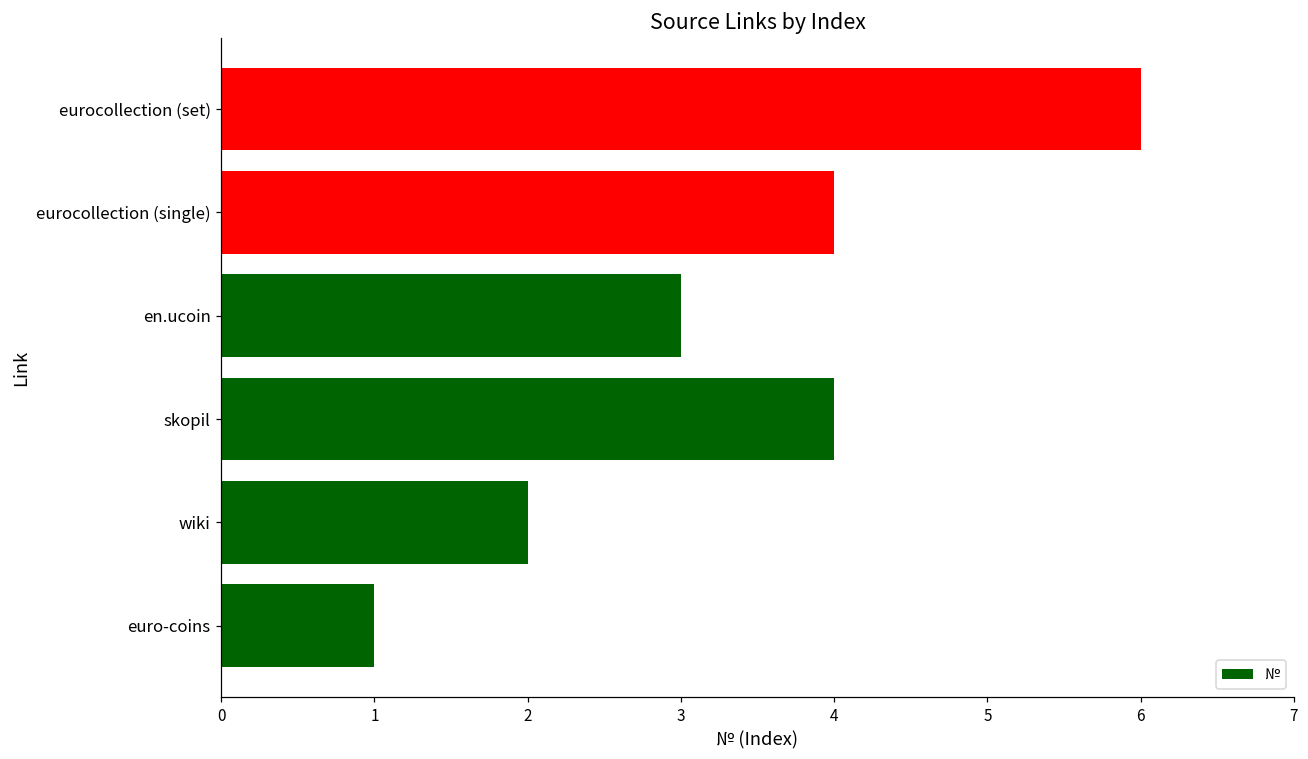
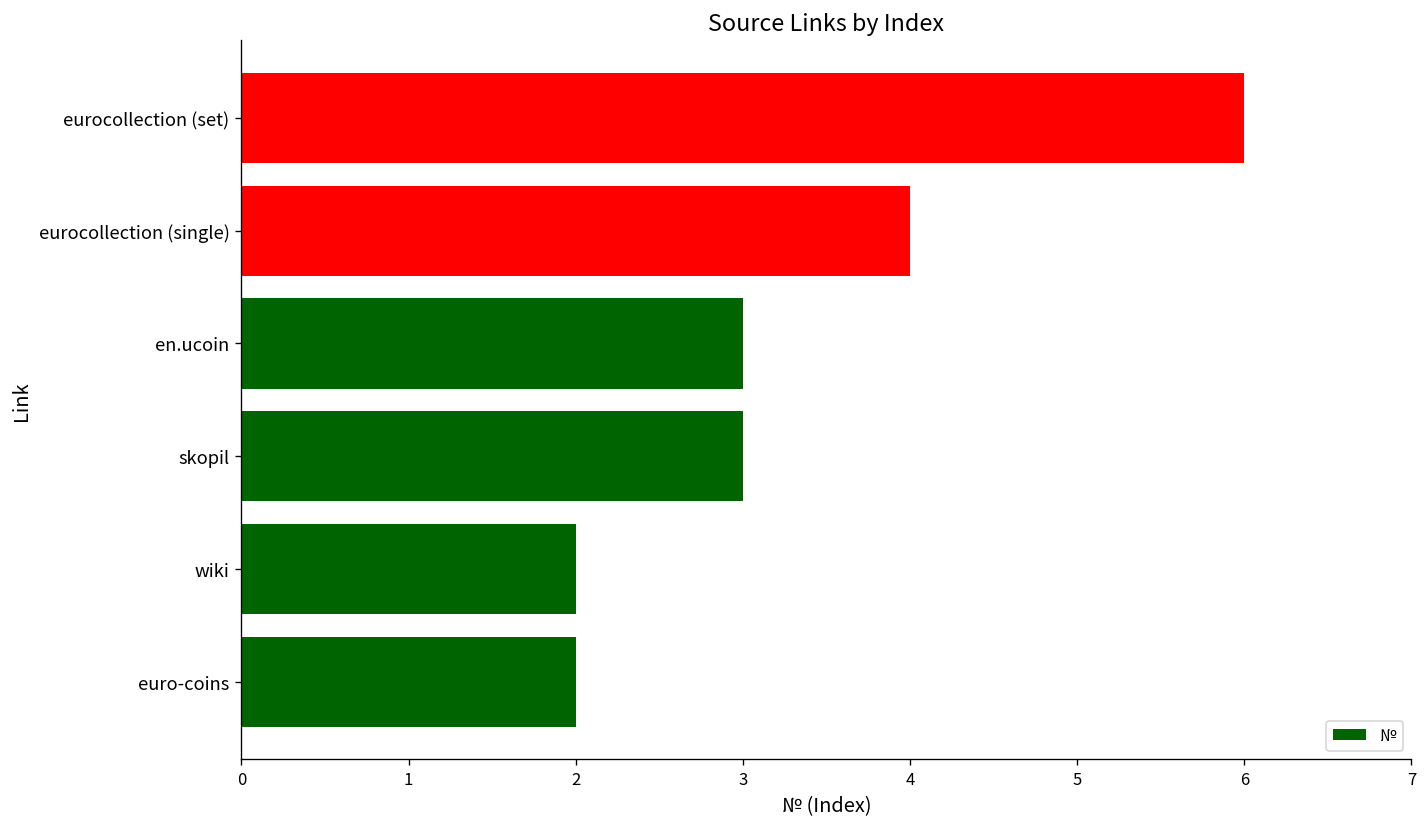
skopil: 4 -> 3
euro-coins: 1 -> 2
